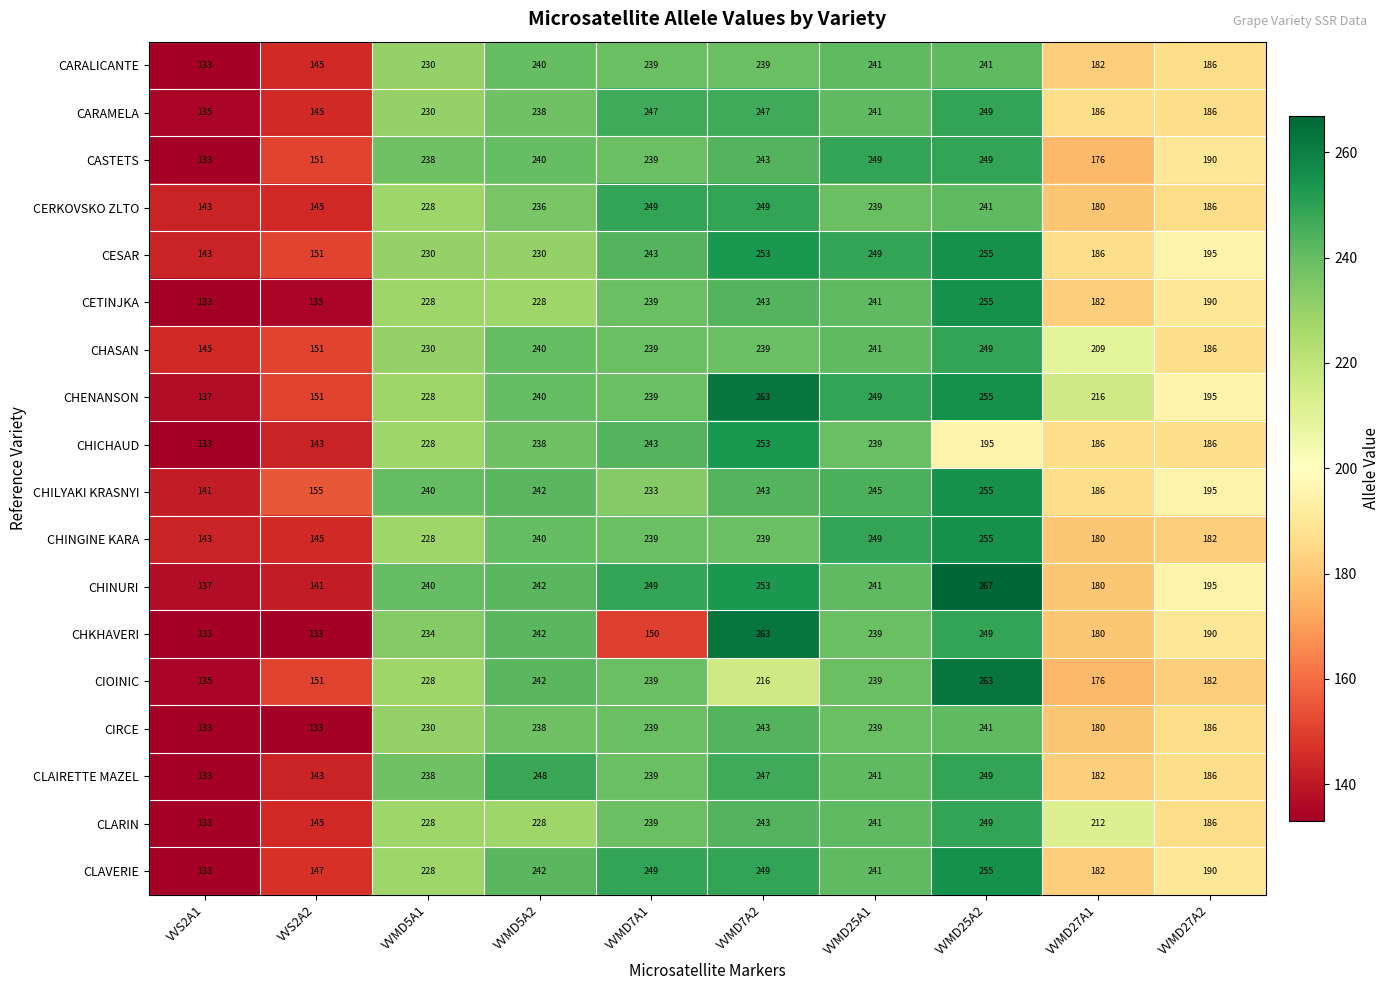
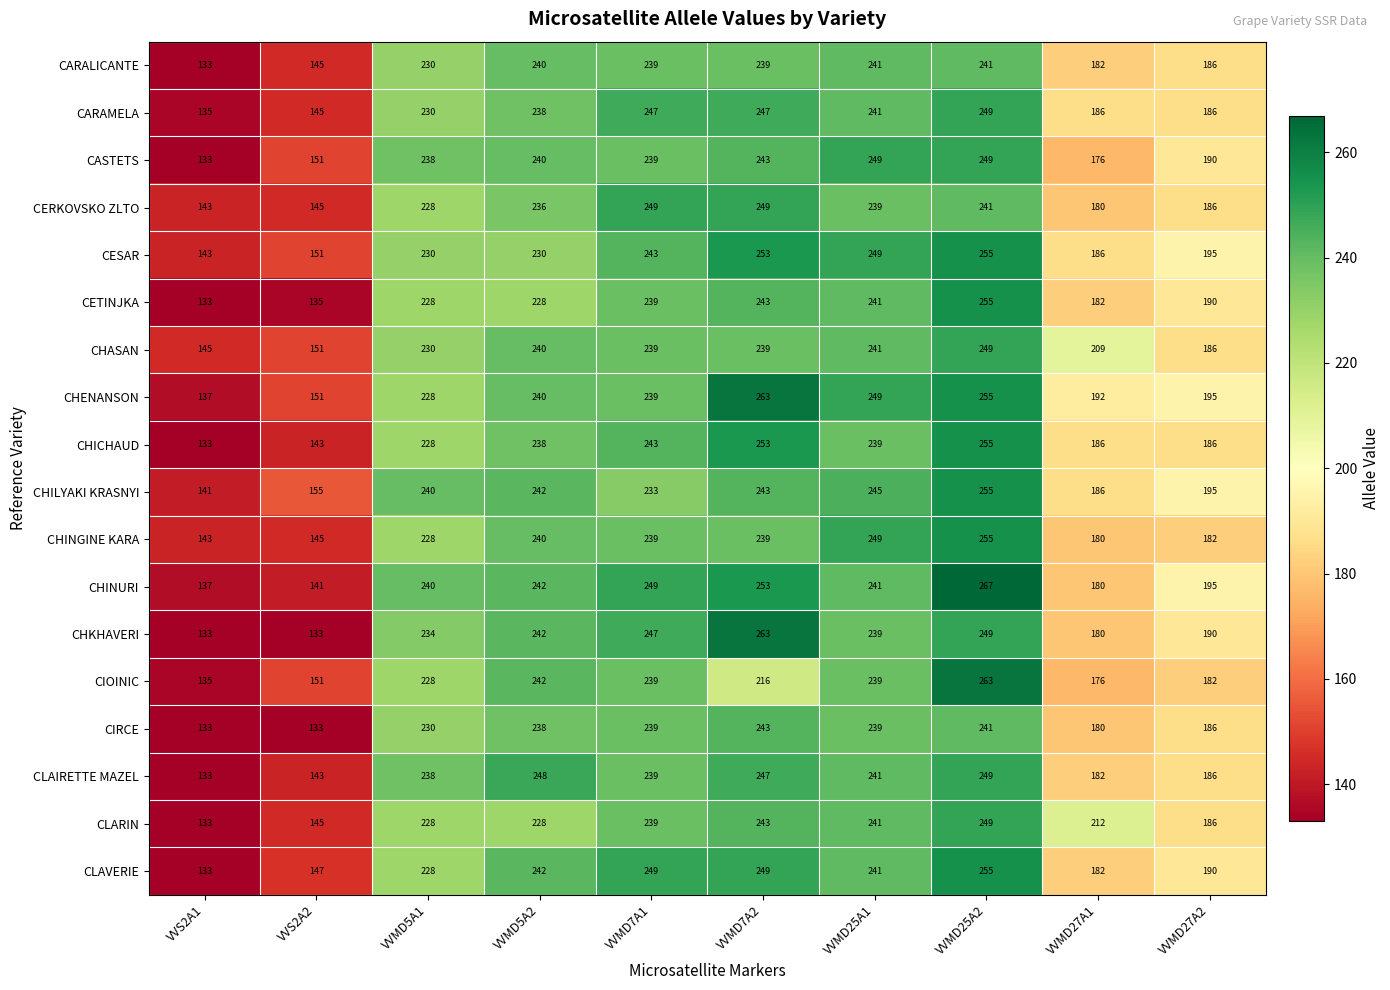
CHENANSON, VVMD27A1: 216 -> 192
CHICHAUD, VVMD25A2: 195 -> 255
CHKHAVERI, VVMD7A1: 150 -> 247
